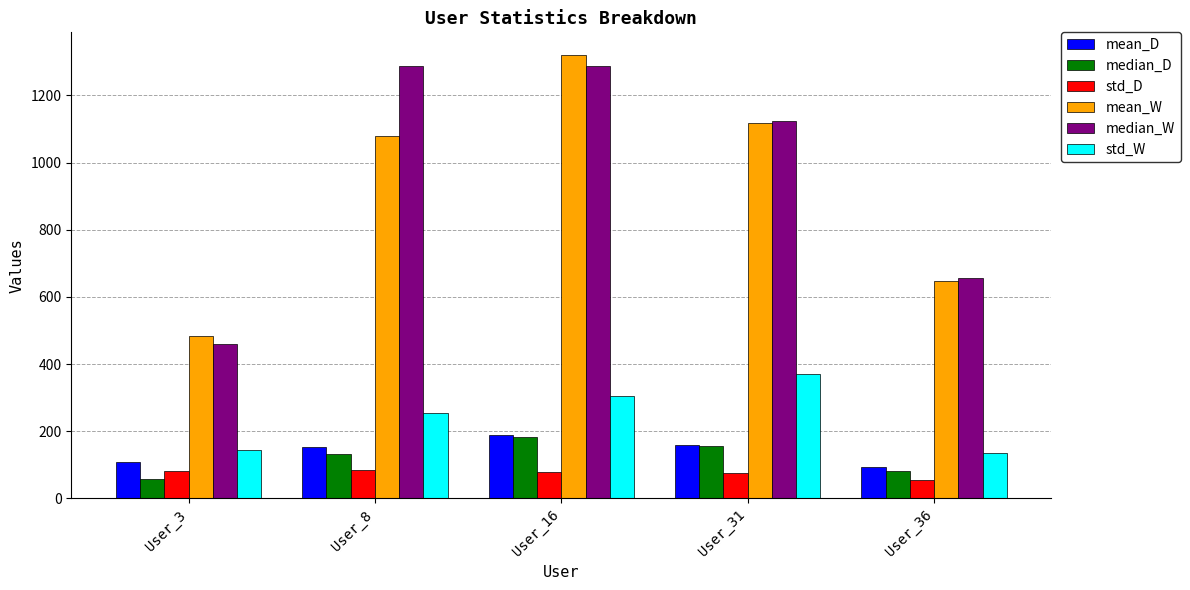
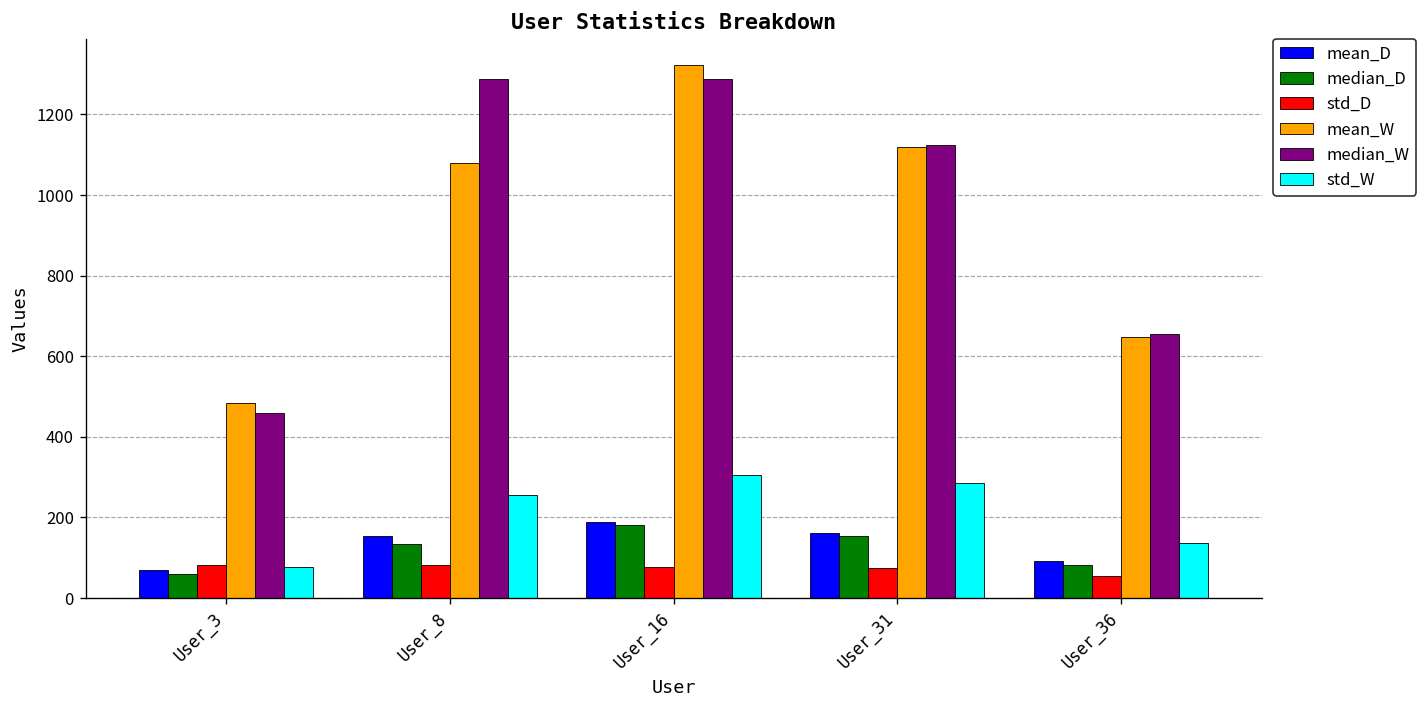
mean_D, User_3: 110 -> 70
std_W, User_3: 140 -> 80
std_W, User_31: 370 -> 290
